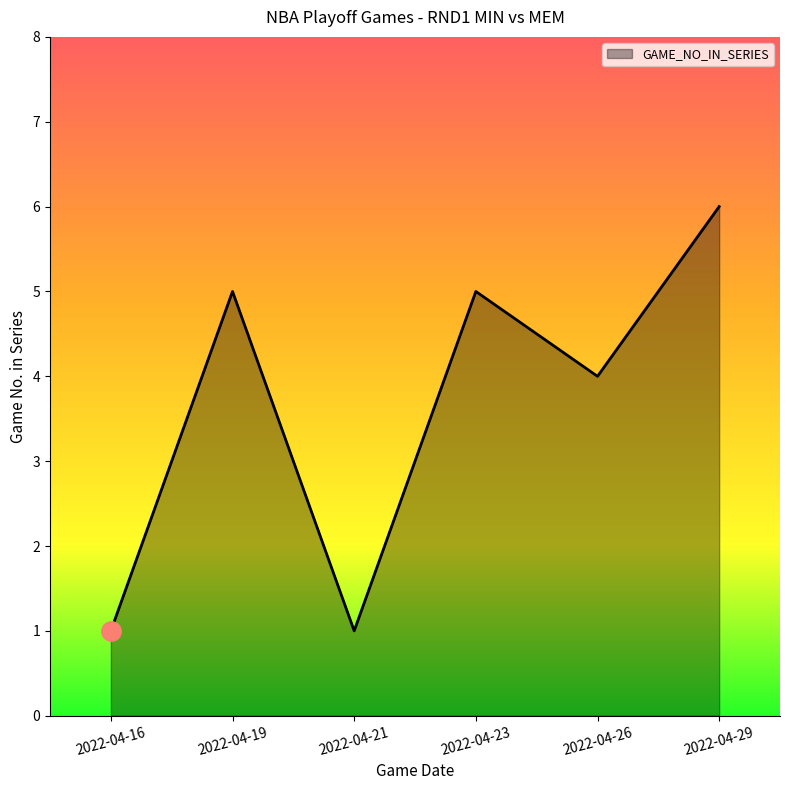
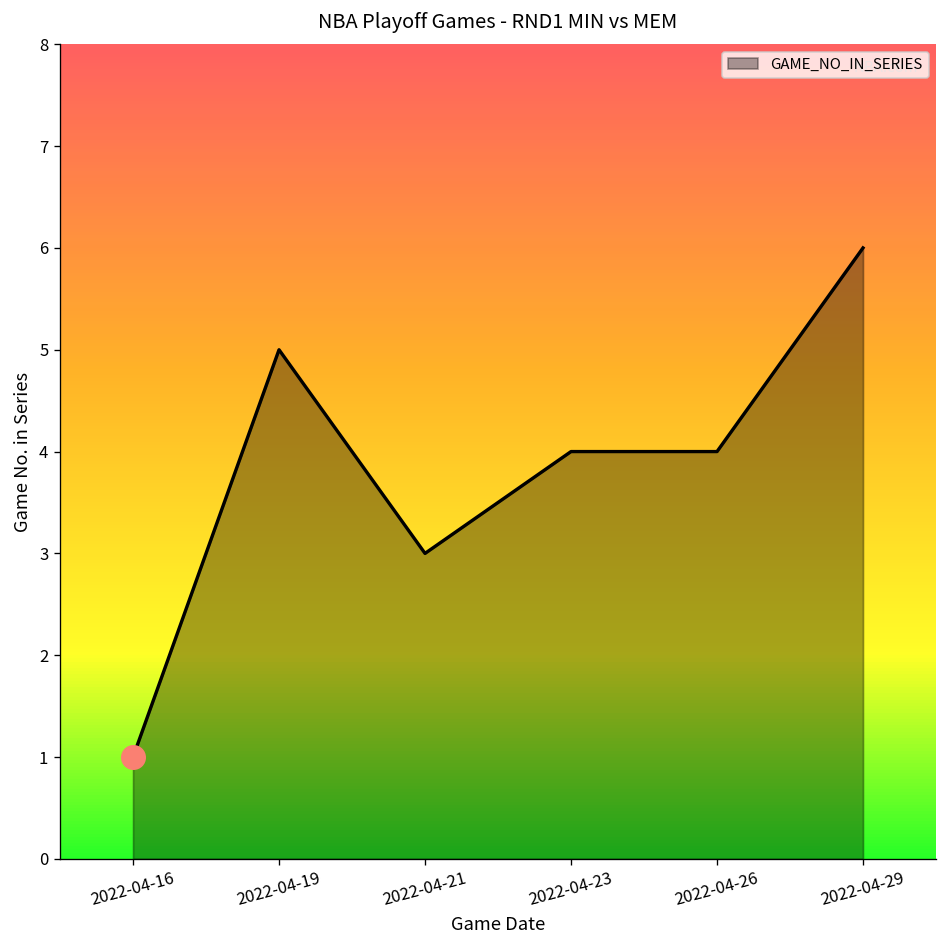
GAME_NO_IN_SERIES, 2022-04-21: 1 -> 3
GAME_NO_IN_SERIES, 2022-04-23: 5 -> 4
